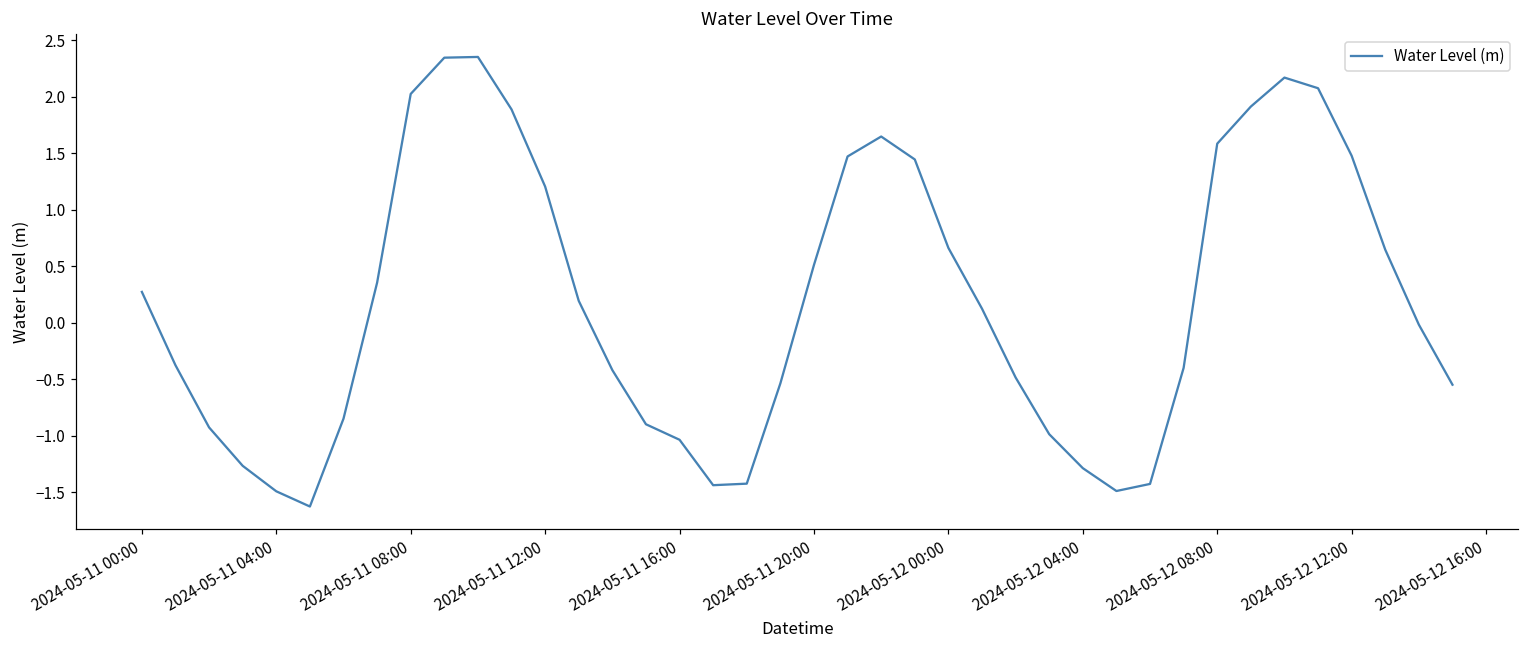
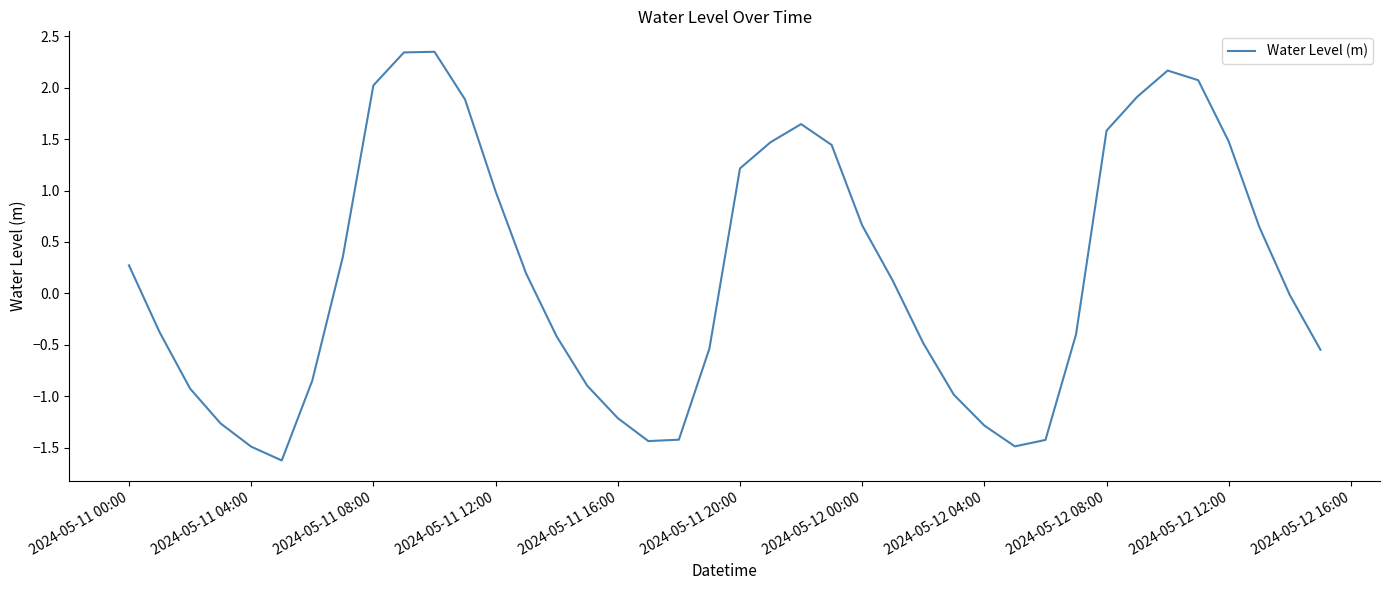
2024-05-11 12:00: 1.20 -> 0.99
2024-05-11 16:00: -1.04 -> -1.21
2024-05-11 20:00: 0.51 -> 1.22
